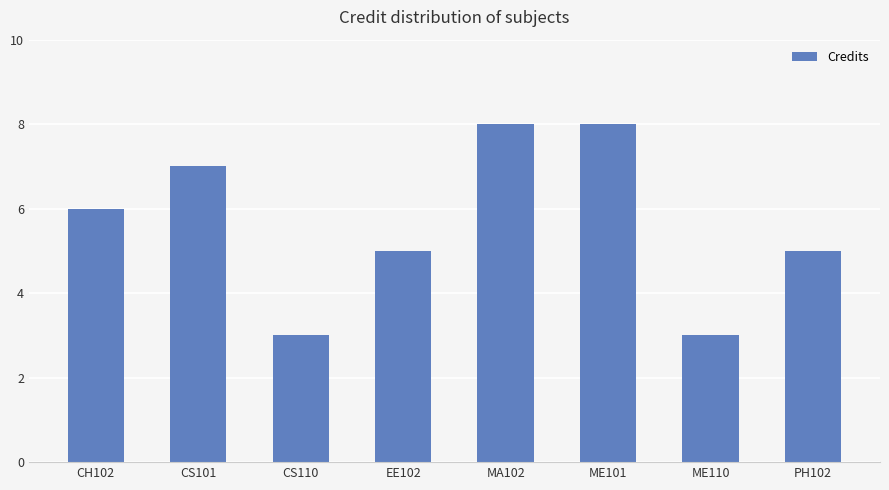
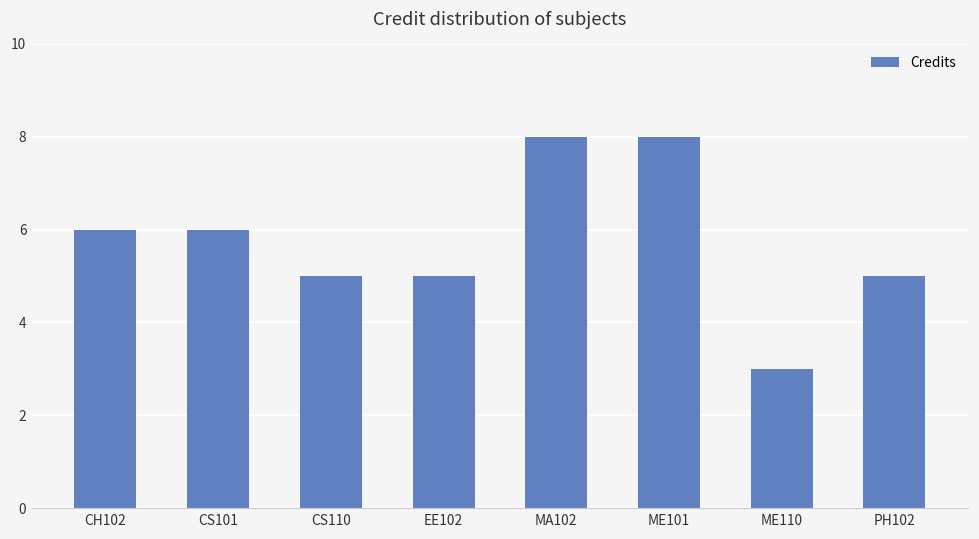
CS101: 7 -> 6
CS110: 3 -> 5
